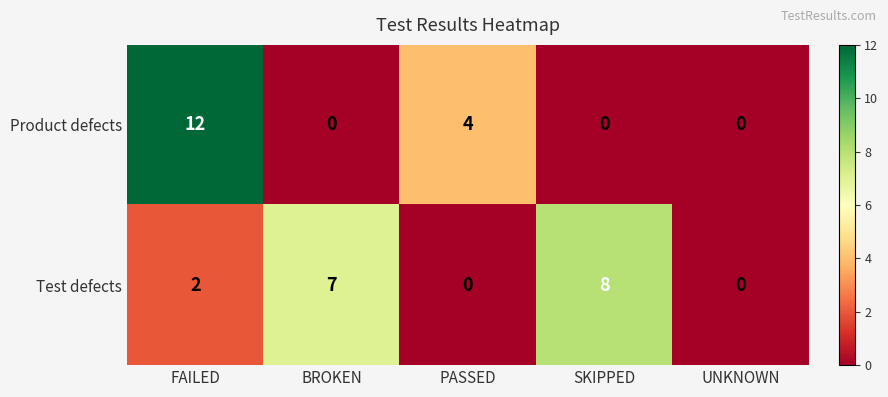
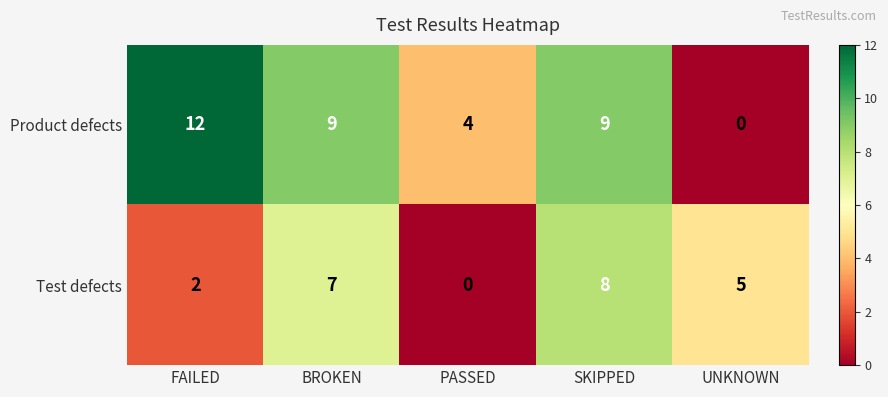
Product defects, BROKEN: 0 -> 9
Product defects, SKIPPED: 0 -> 9
Test defects, UNKNOWN: 0 -> 5
